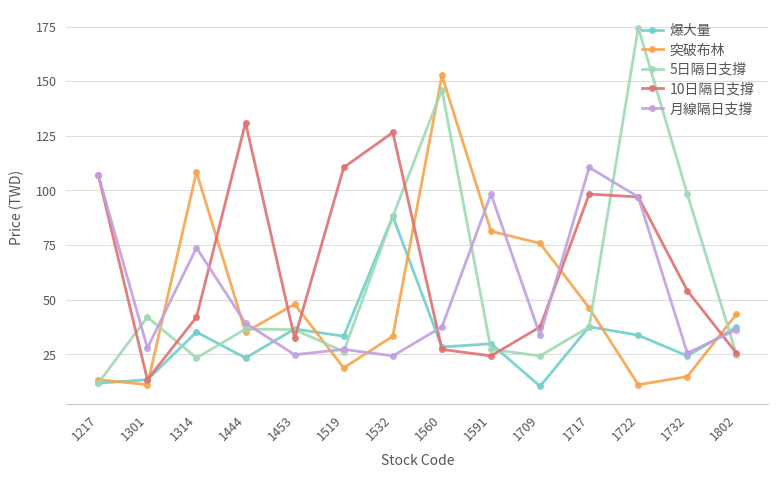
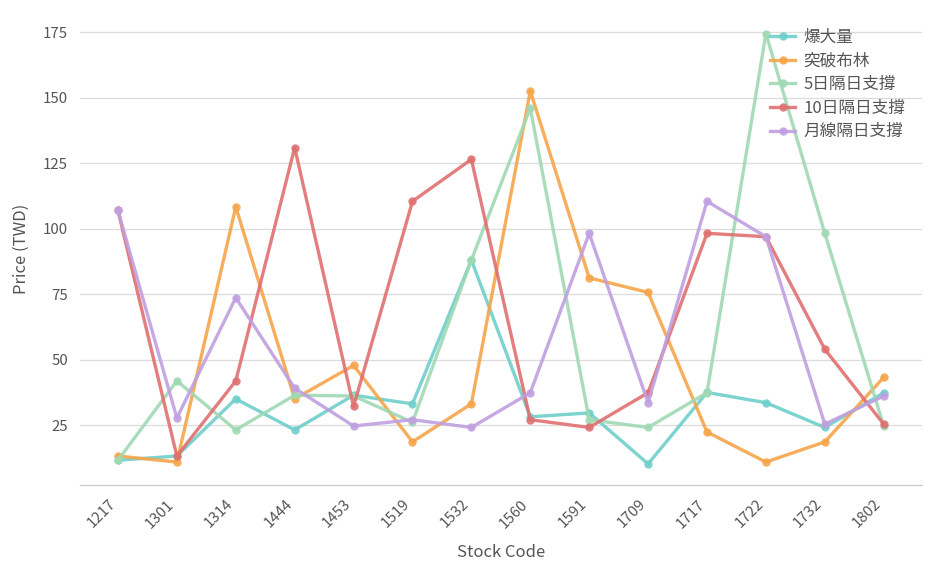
突破布林, 1717: 46 -> 23
突破布林, 1732: 15 -> 19
